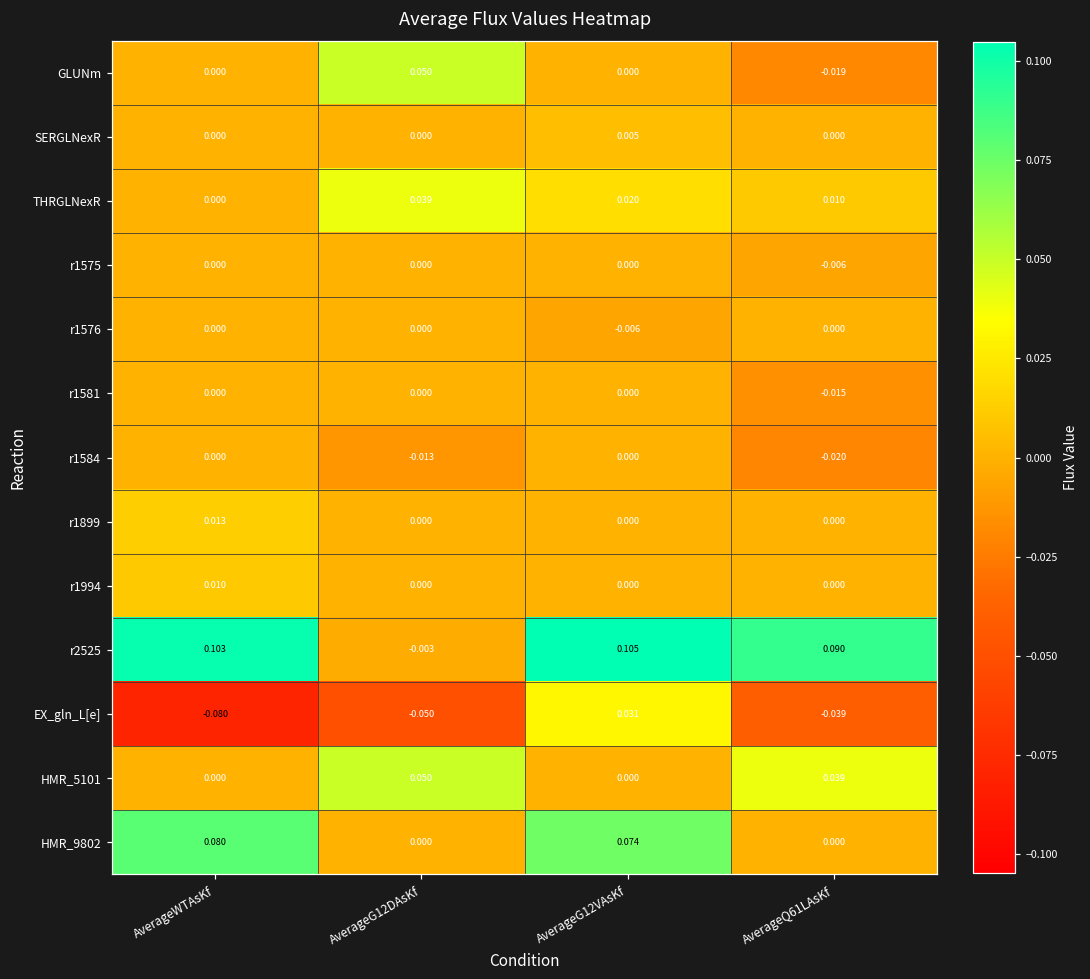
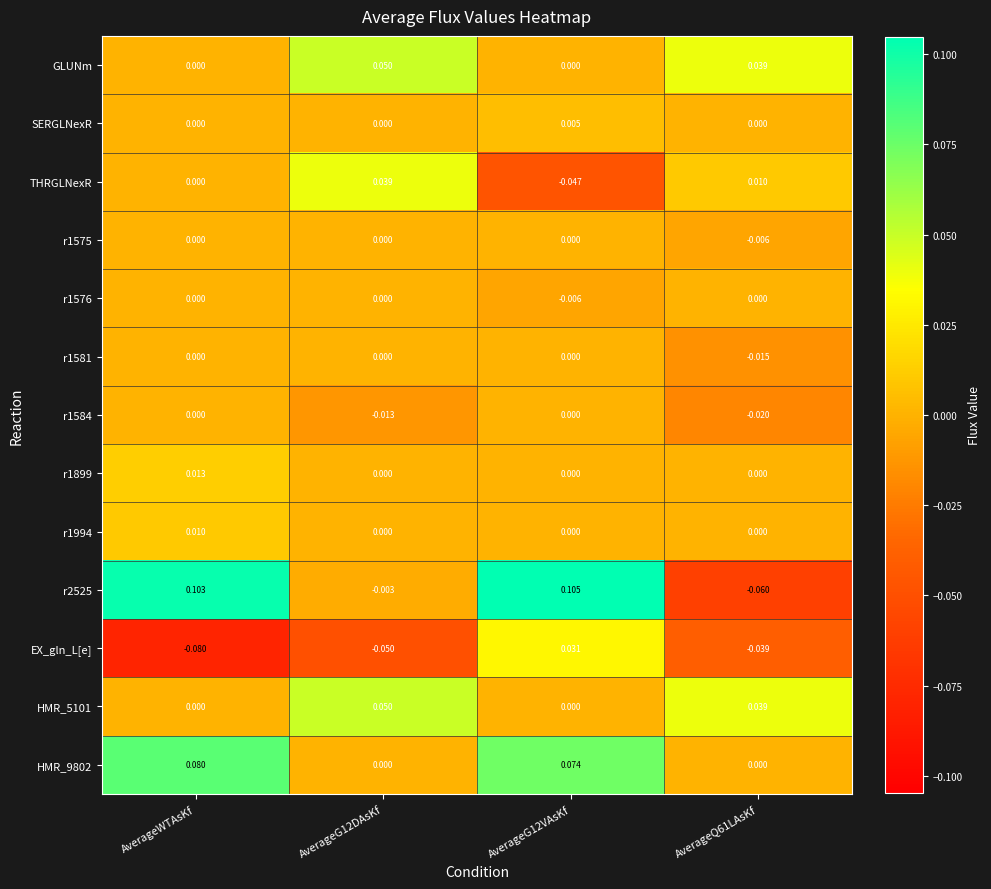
GLUNm, AverageQ61LAsKf: -0.019 -> 0.039
THRGLNexR, AverageG12VAsKf: 0.020 -> -0.047
r2525, AverageQ61LAsKf: 0.090 -> -0.060
